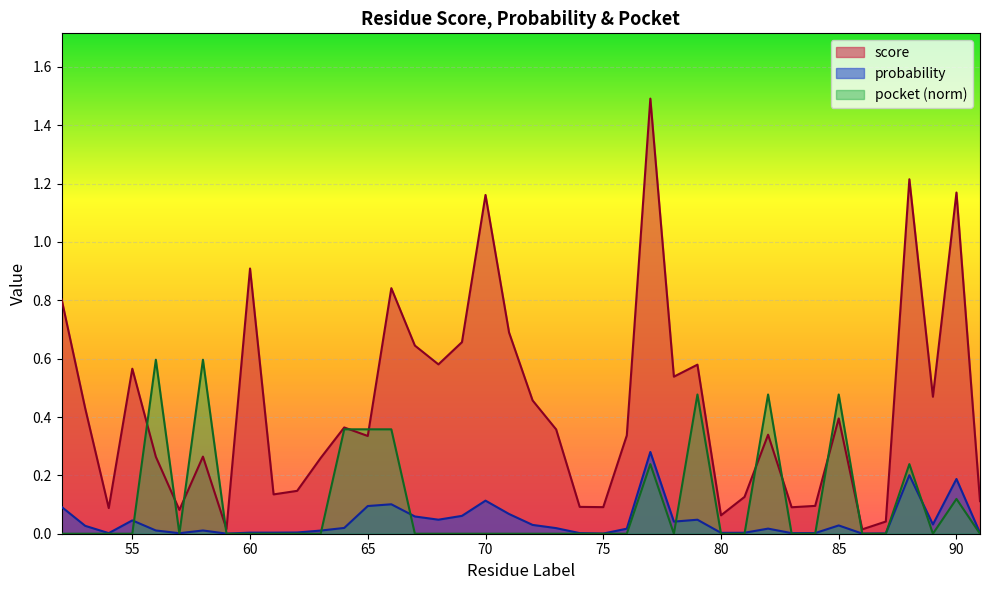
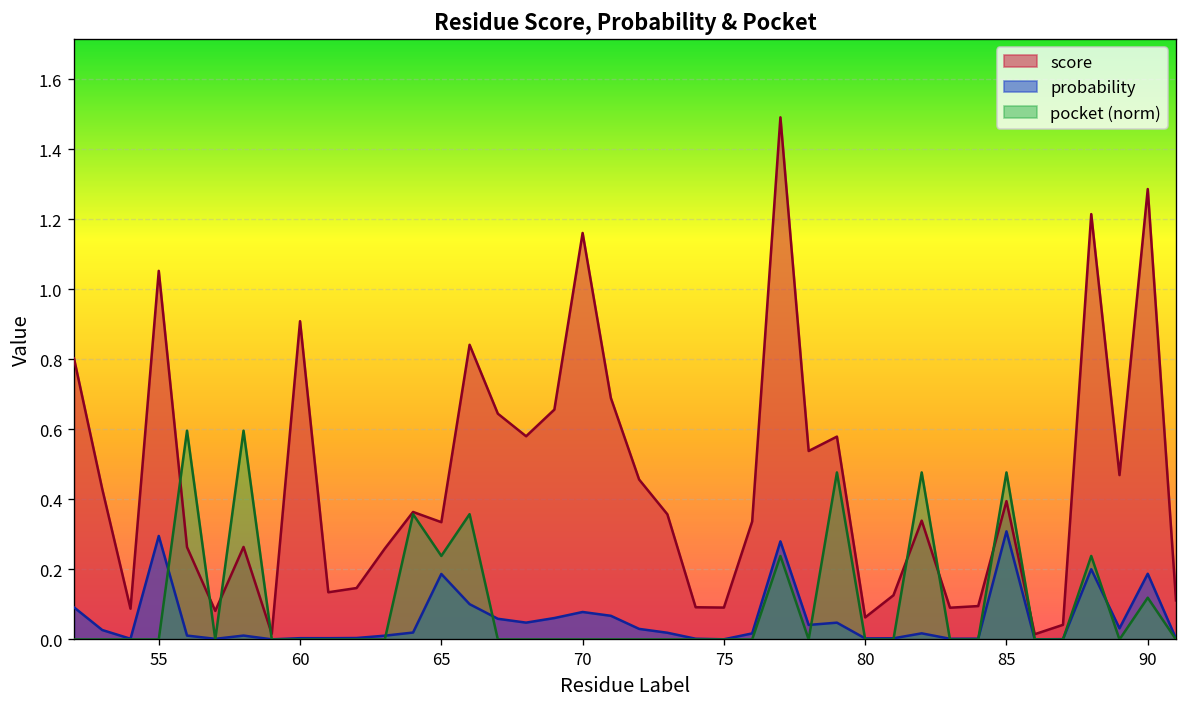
score, 55: 0.57 -> 1.05
probability, 55: 0.05 -> 0.30
probability, 65: 0.09 -> 0.19
pocket (norm), 65: 0.36 -> 0.24
probability, 70: 0.11 -> 0.08
probability, 85: 0.03 -> 0.31
score, 90: 1.17 -> 1.29
